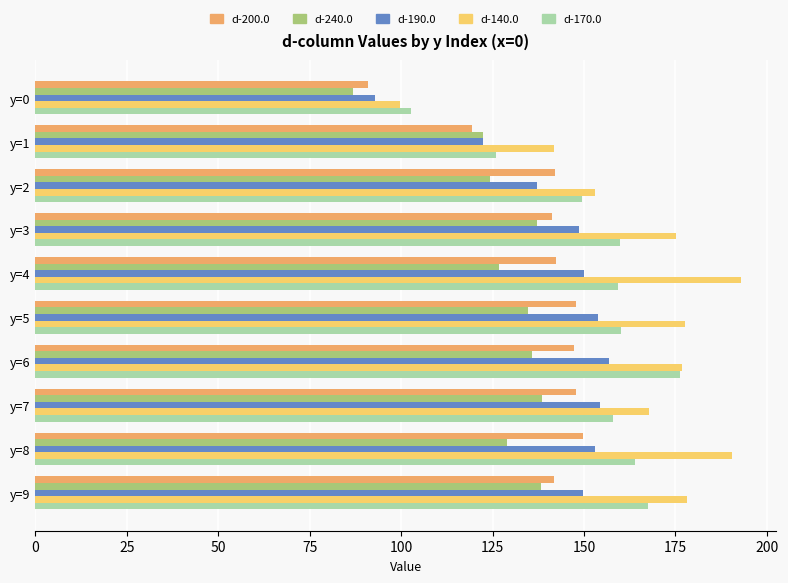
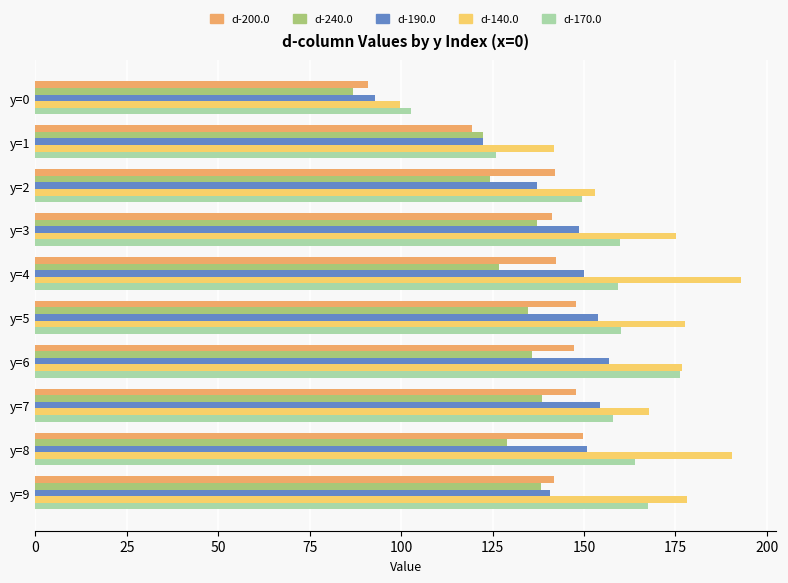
d-190.0, y=8: 153 -> 151
d-190.0, y=9: 150 -> 141
